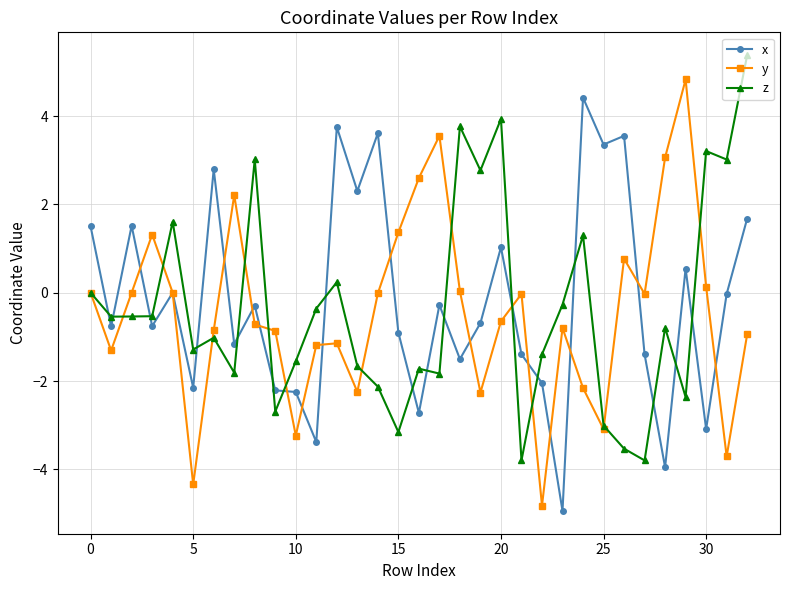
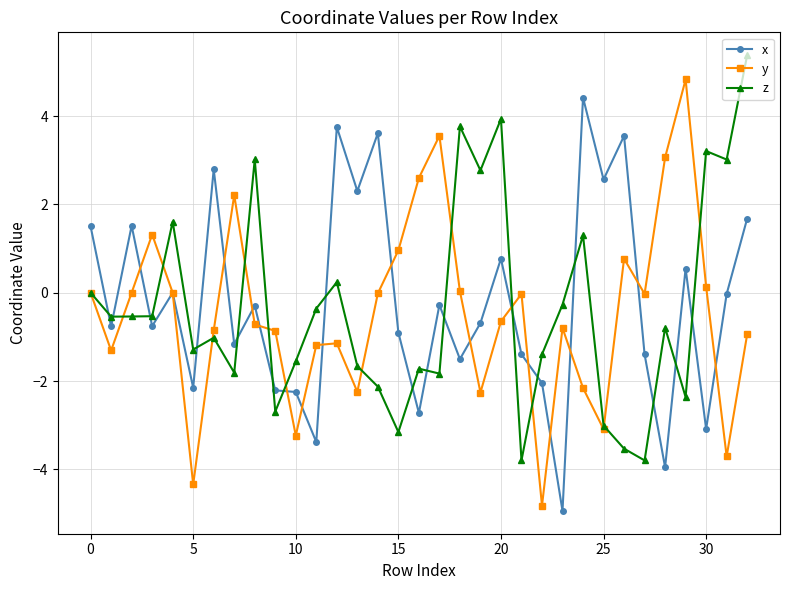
y, 15: 1.4 -> 1.0
x, 20: 1.0 -> 0.8
x, 25: 3.4 -> 2.6
